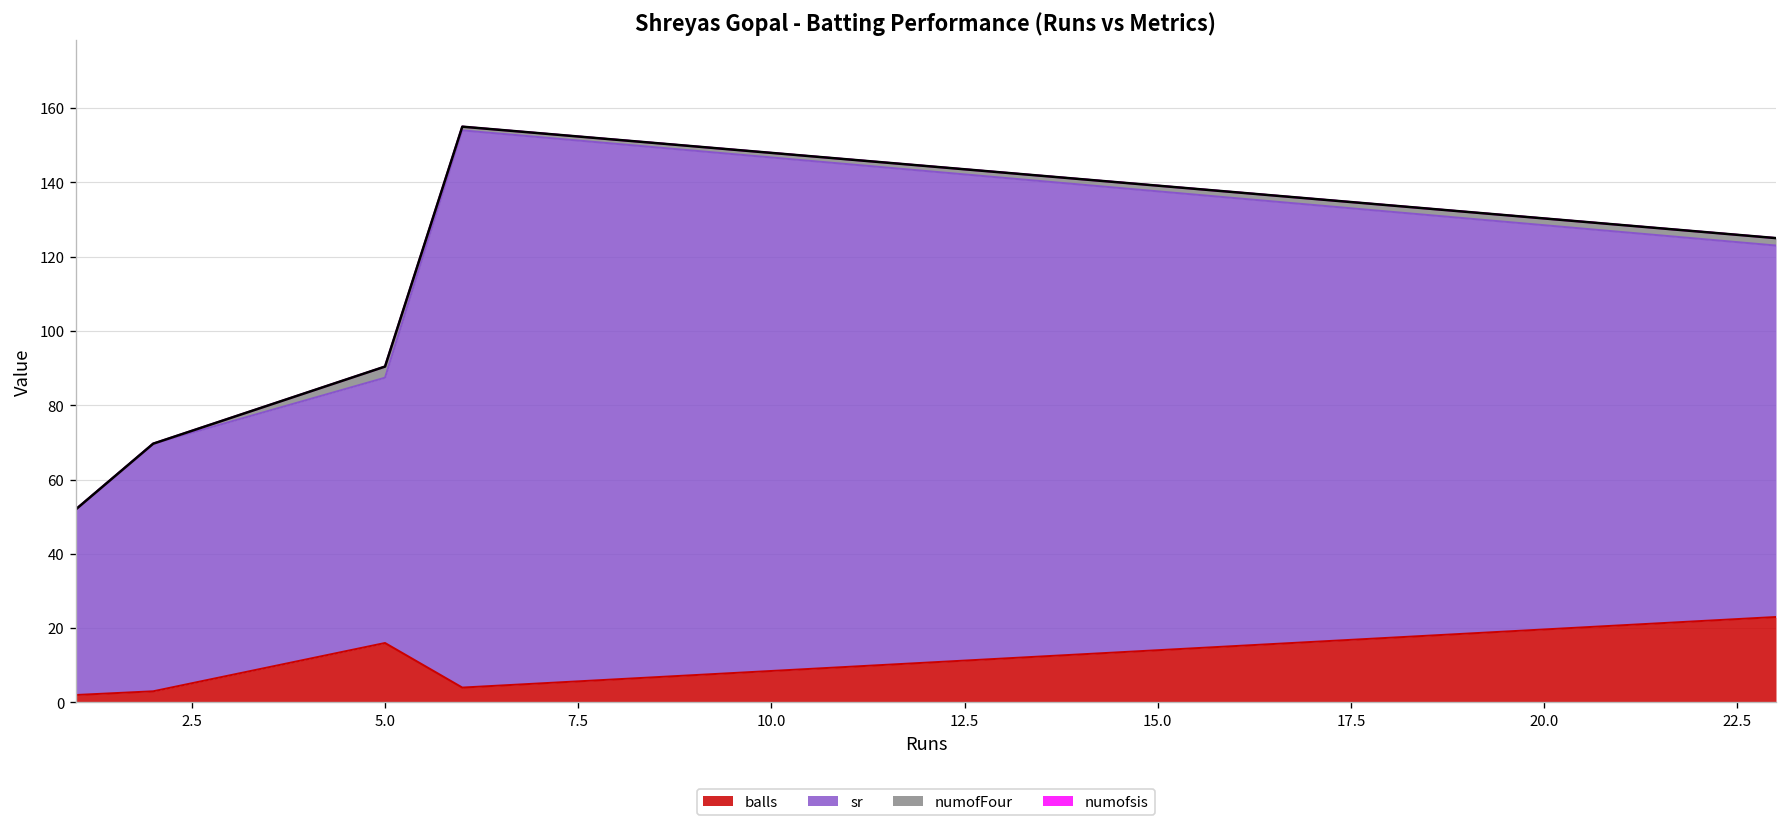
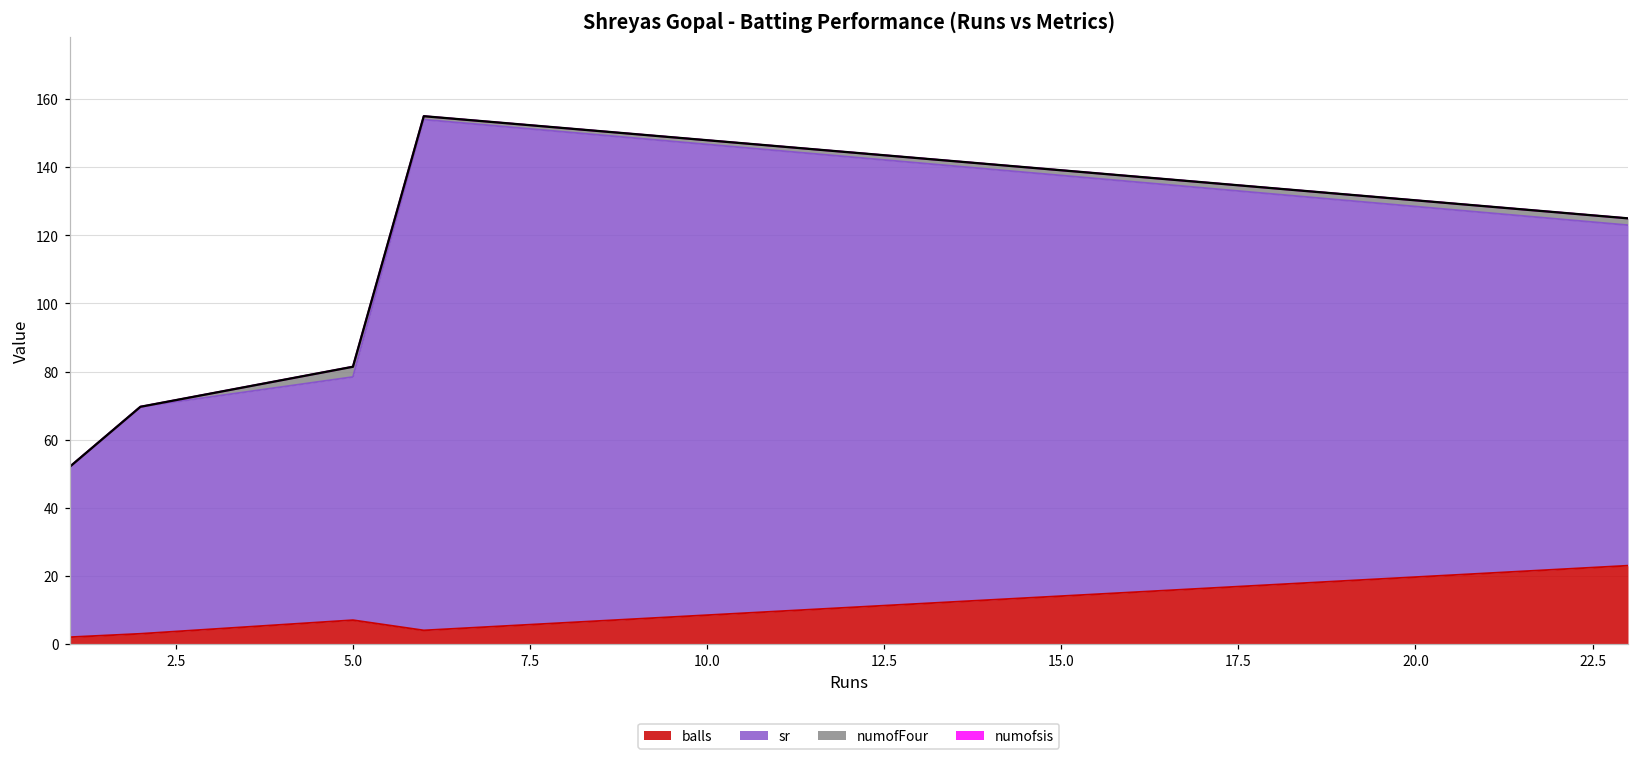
balls, 5.0: 16 -> 7
